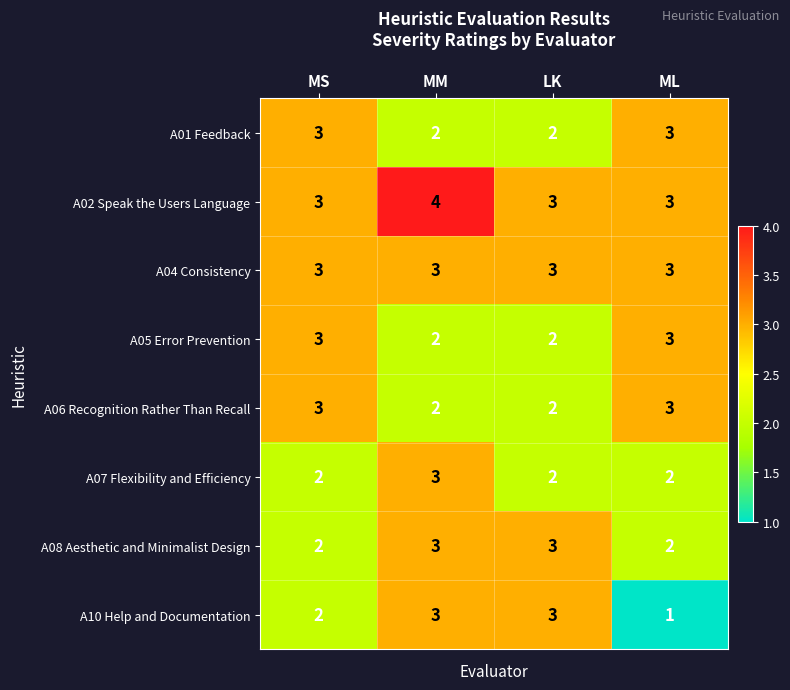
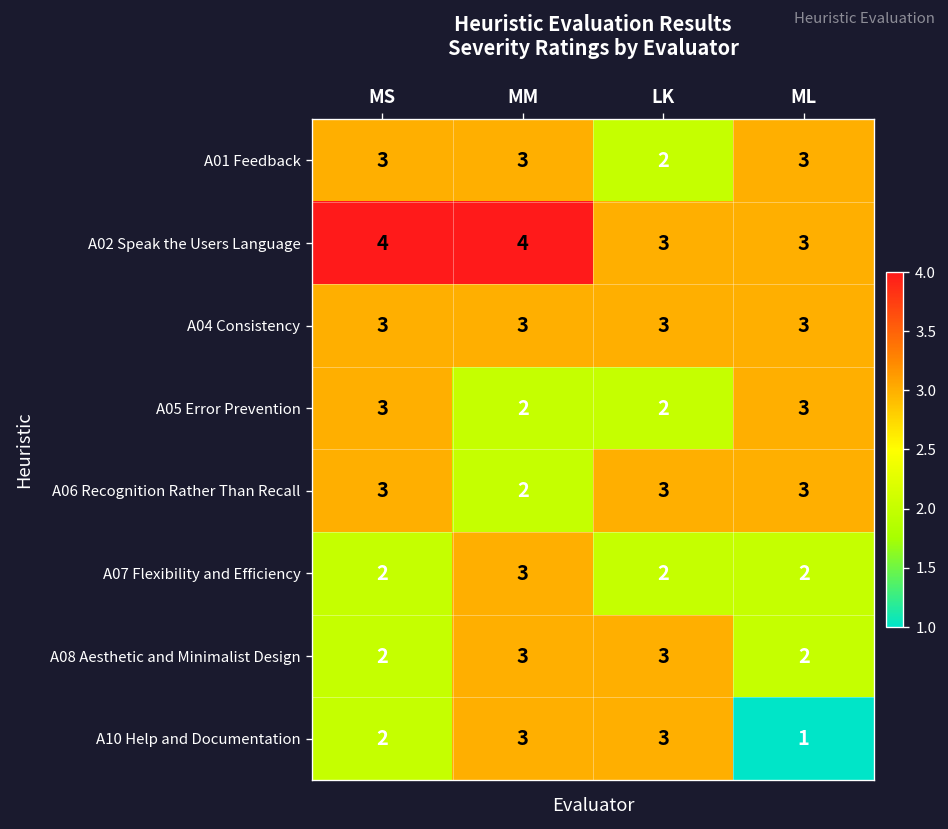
A01 Feedback, MM: 2 -> 3
A02 Speak the Users Language, MS: 3 -> 4
A06 Recognition Rather Than Recall, LK: 2 -> 3
